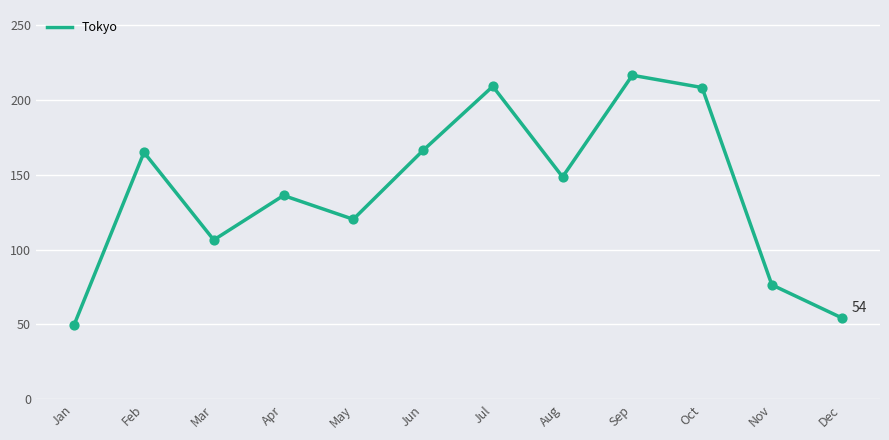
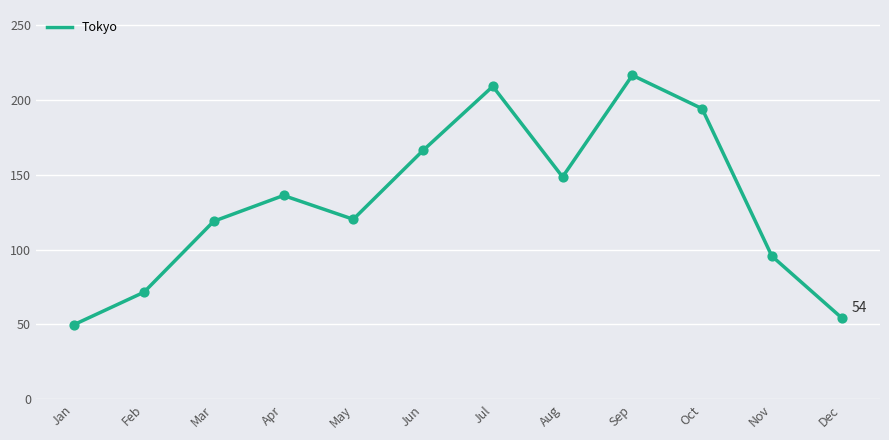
Feb: 165 -> 72
Mar: 106 -> 119
Oct: 208 -> 194
Nov: 76 -> 96
